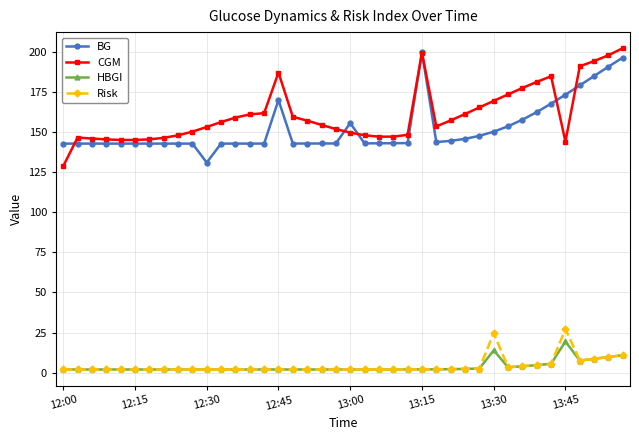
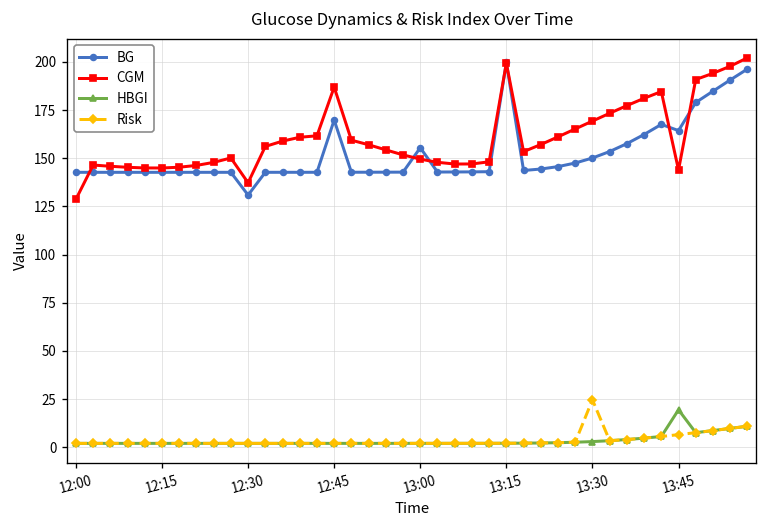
CGM, 12:30: 153 -> 137
HBGI, 13:30: 14 -> 3
BG, 13:45: 173 -> 164
Risk, 13:45: 27 -> 7
